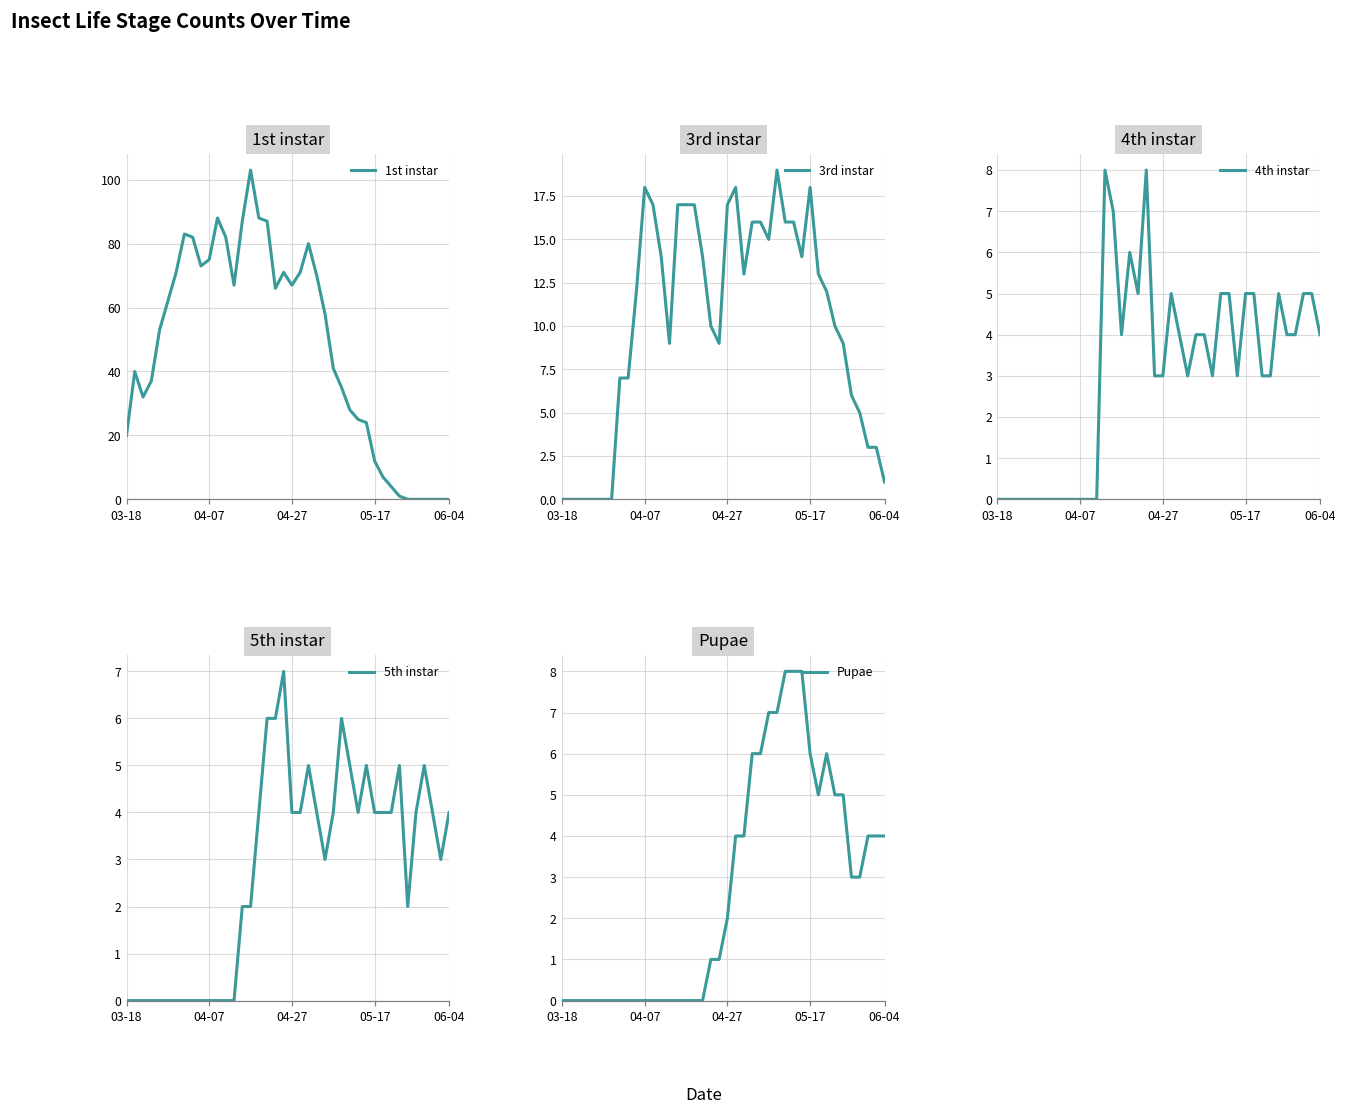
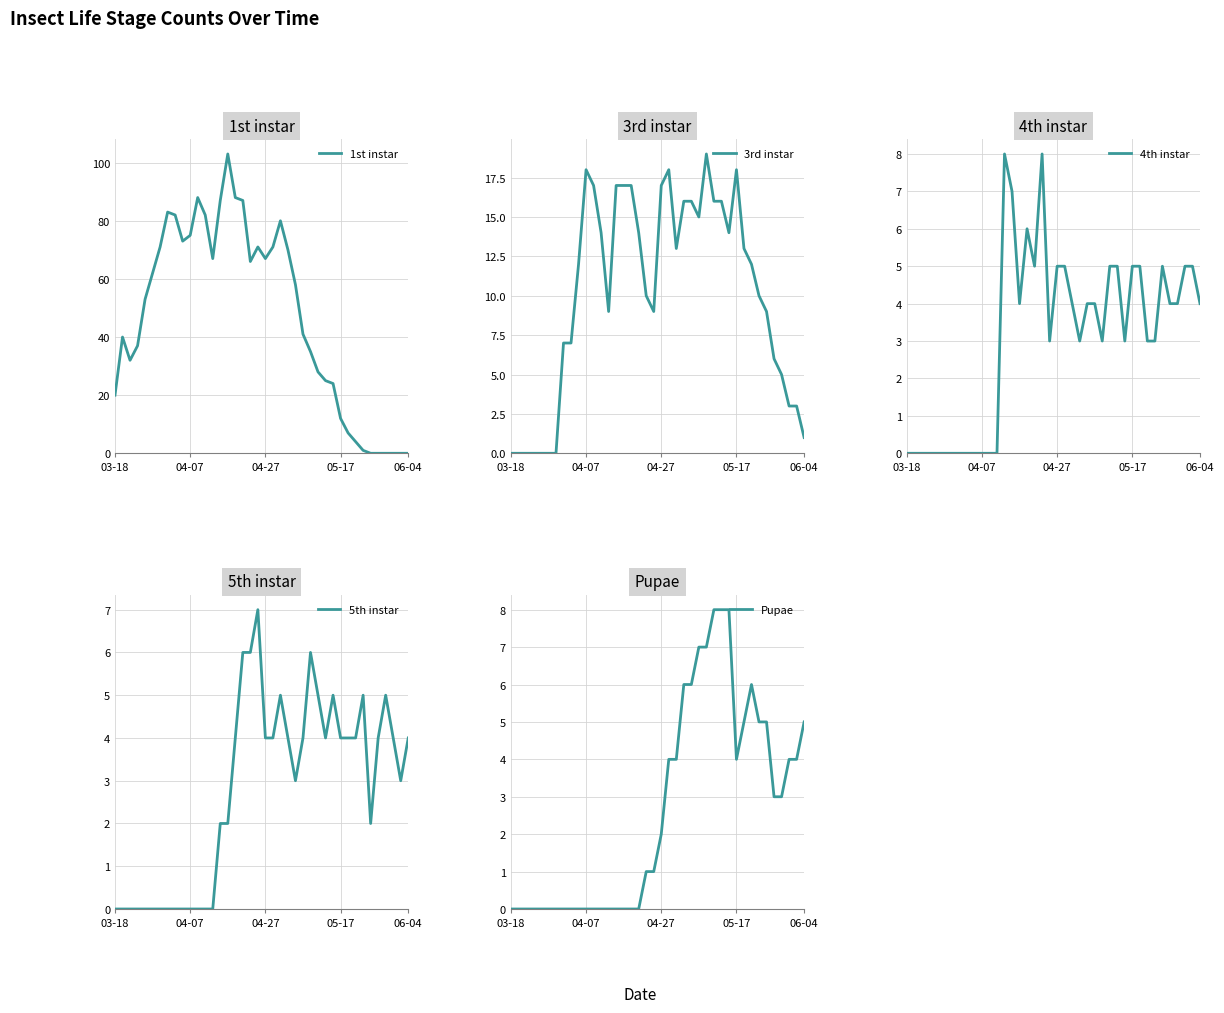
4th instar, 04-27: 3 -> 5
Pupae, 05-17: 6 -> 4
Pupae, 06-04: 4 -> 5
